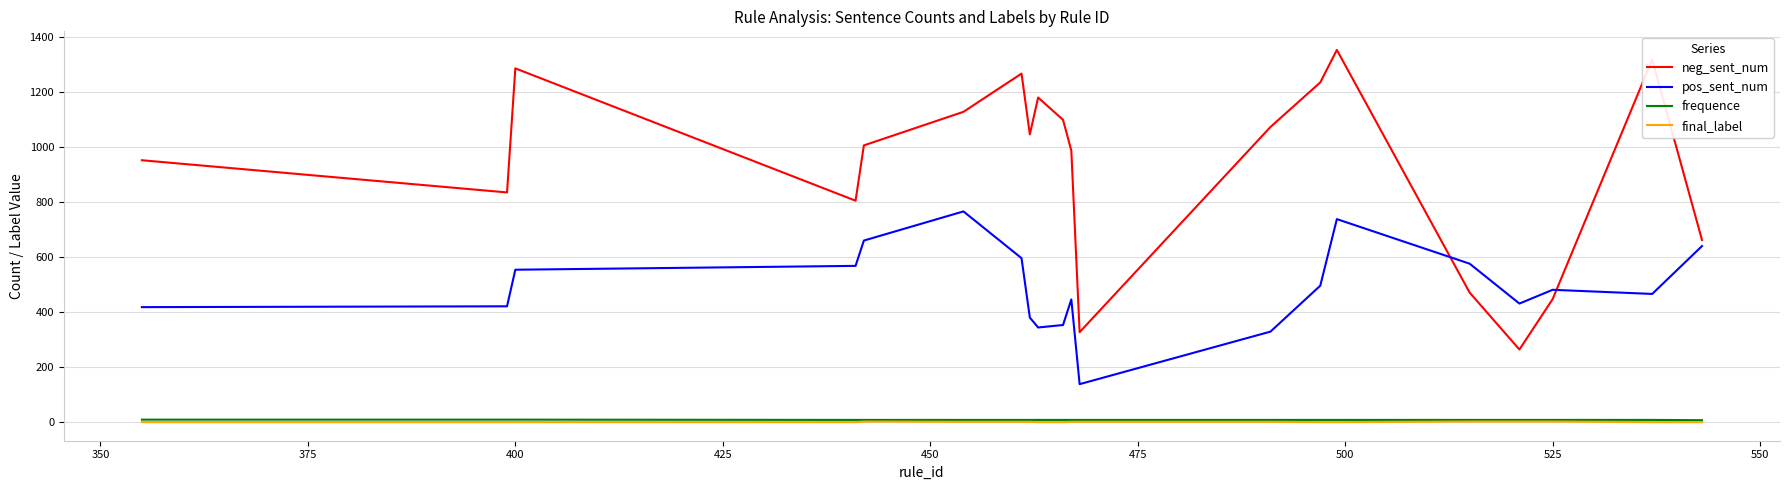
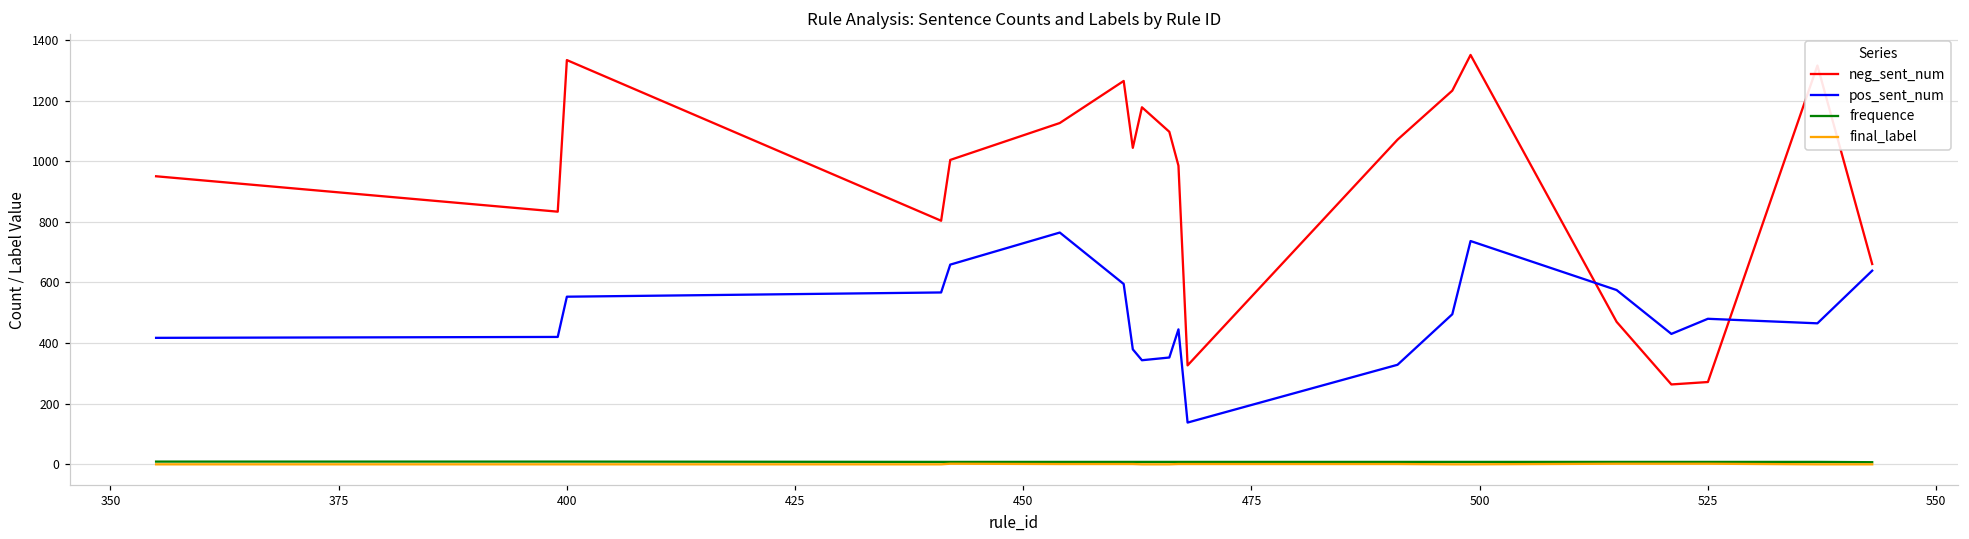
neg_sent_num, 400: 1290 -> 1340
neg_sent_num, 525: 450 -> 270
